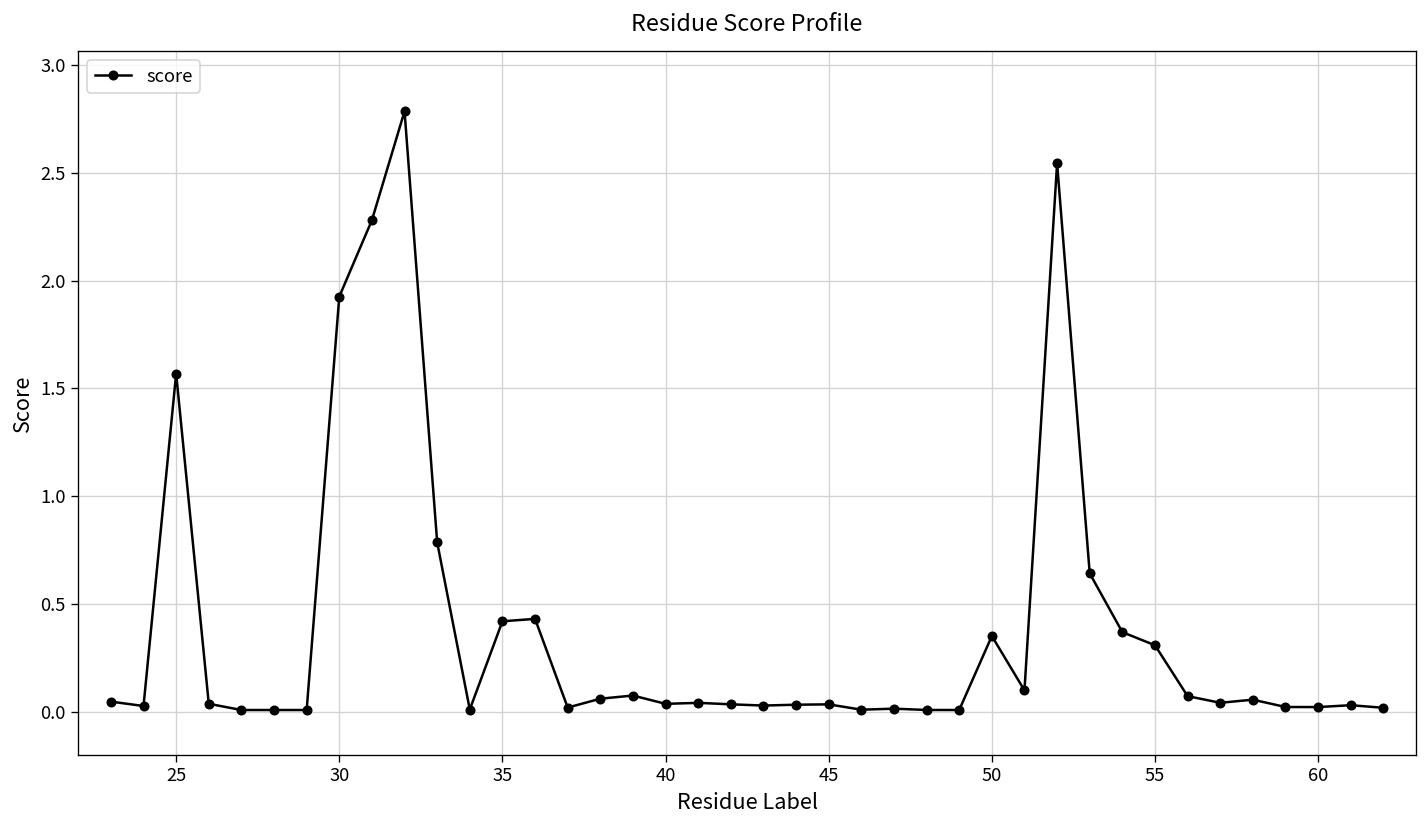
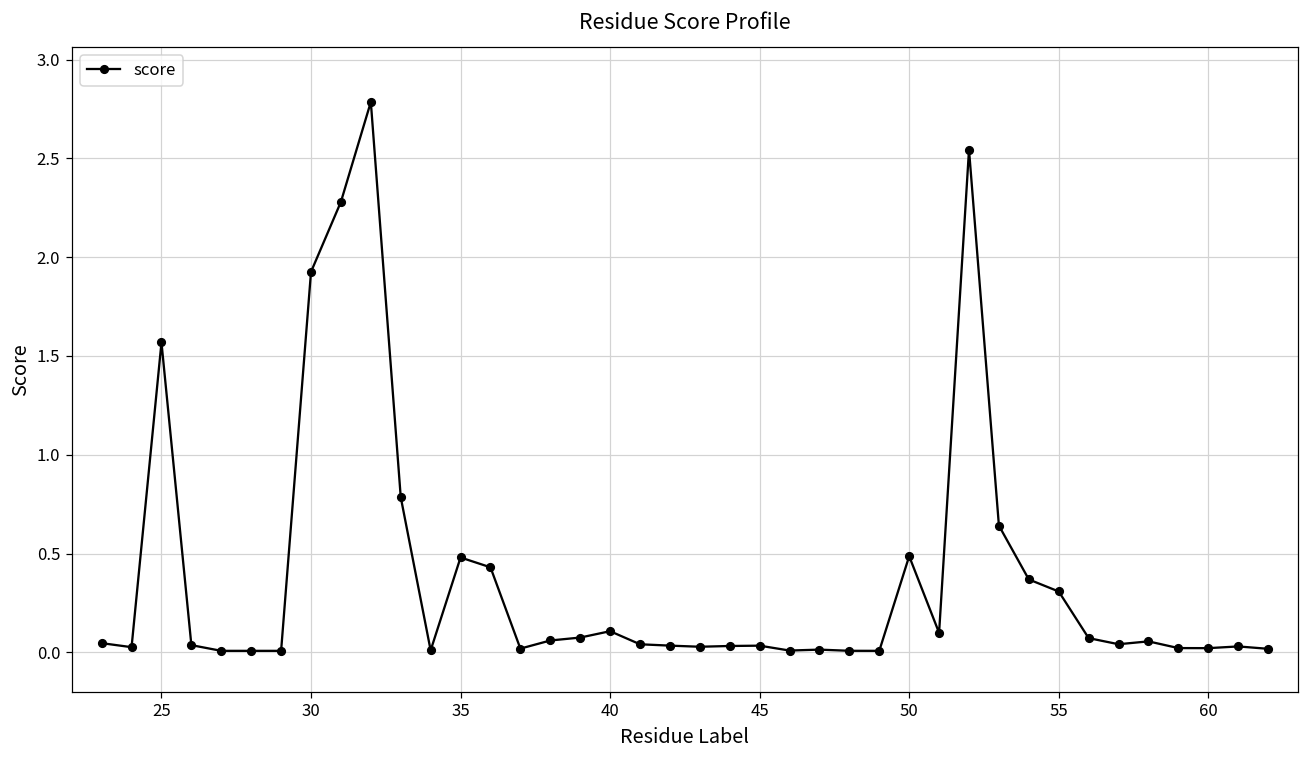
35: 0.42 -> 0.48
40: 0.04 -> 0.11
50: 0.35 -> 0.49
